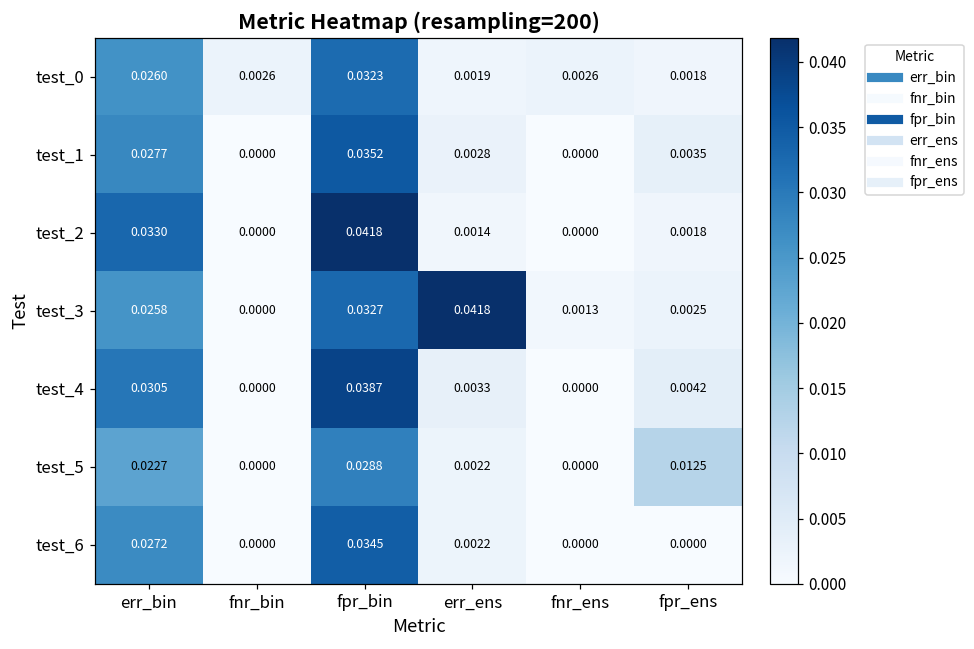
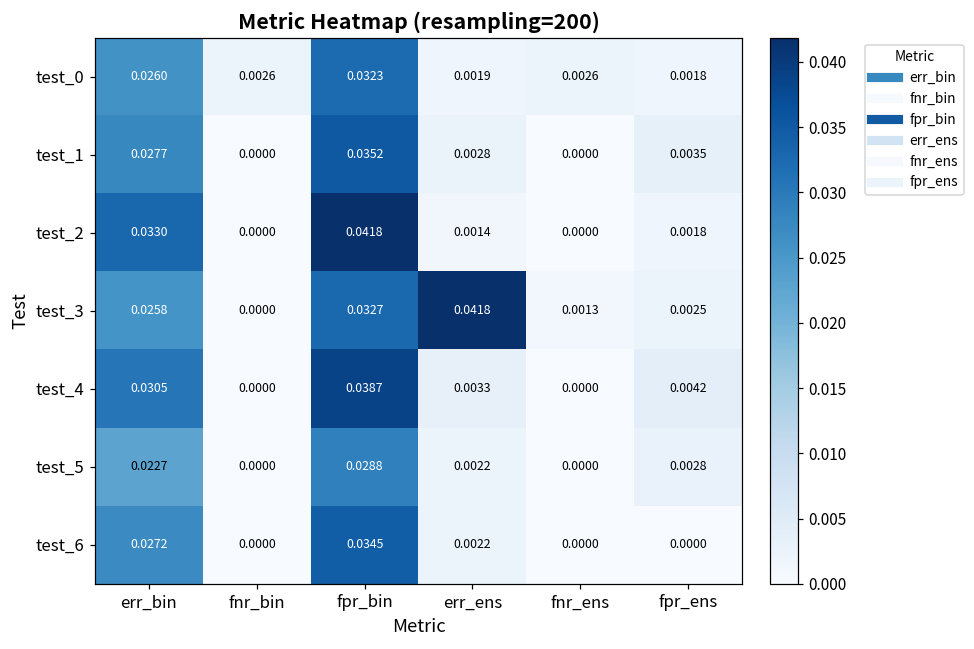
test_5, fpr_ens: 0.0125 -> 0.0028
